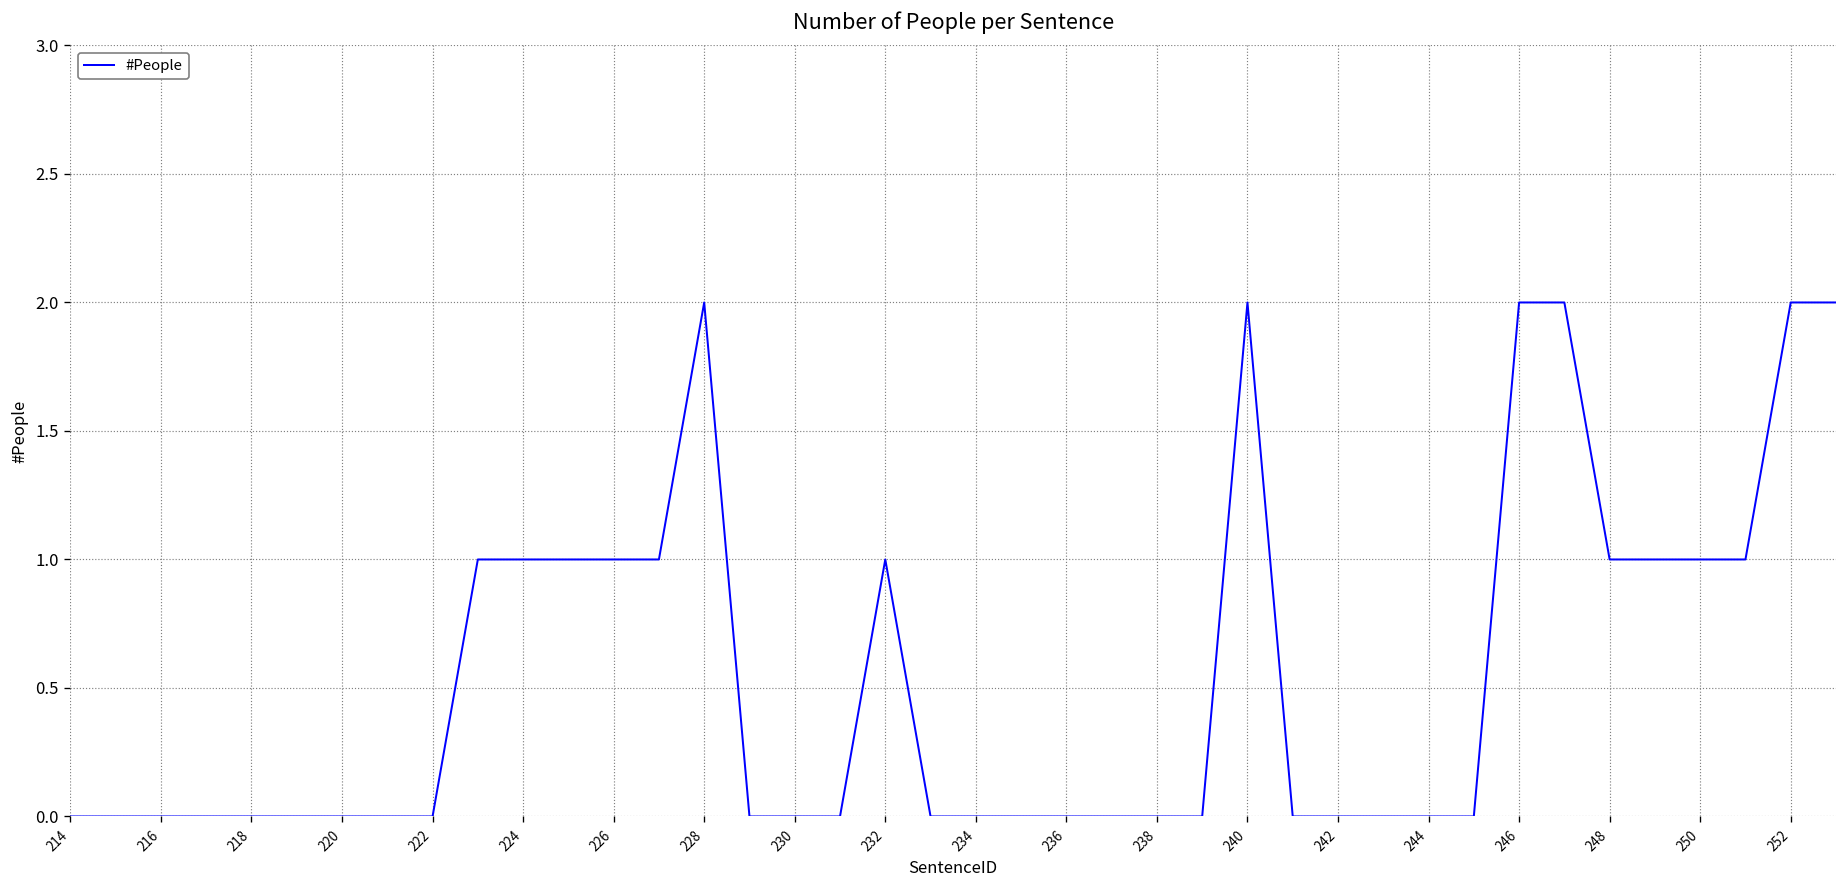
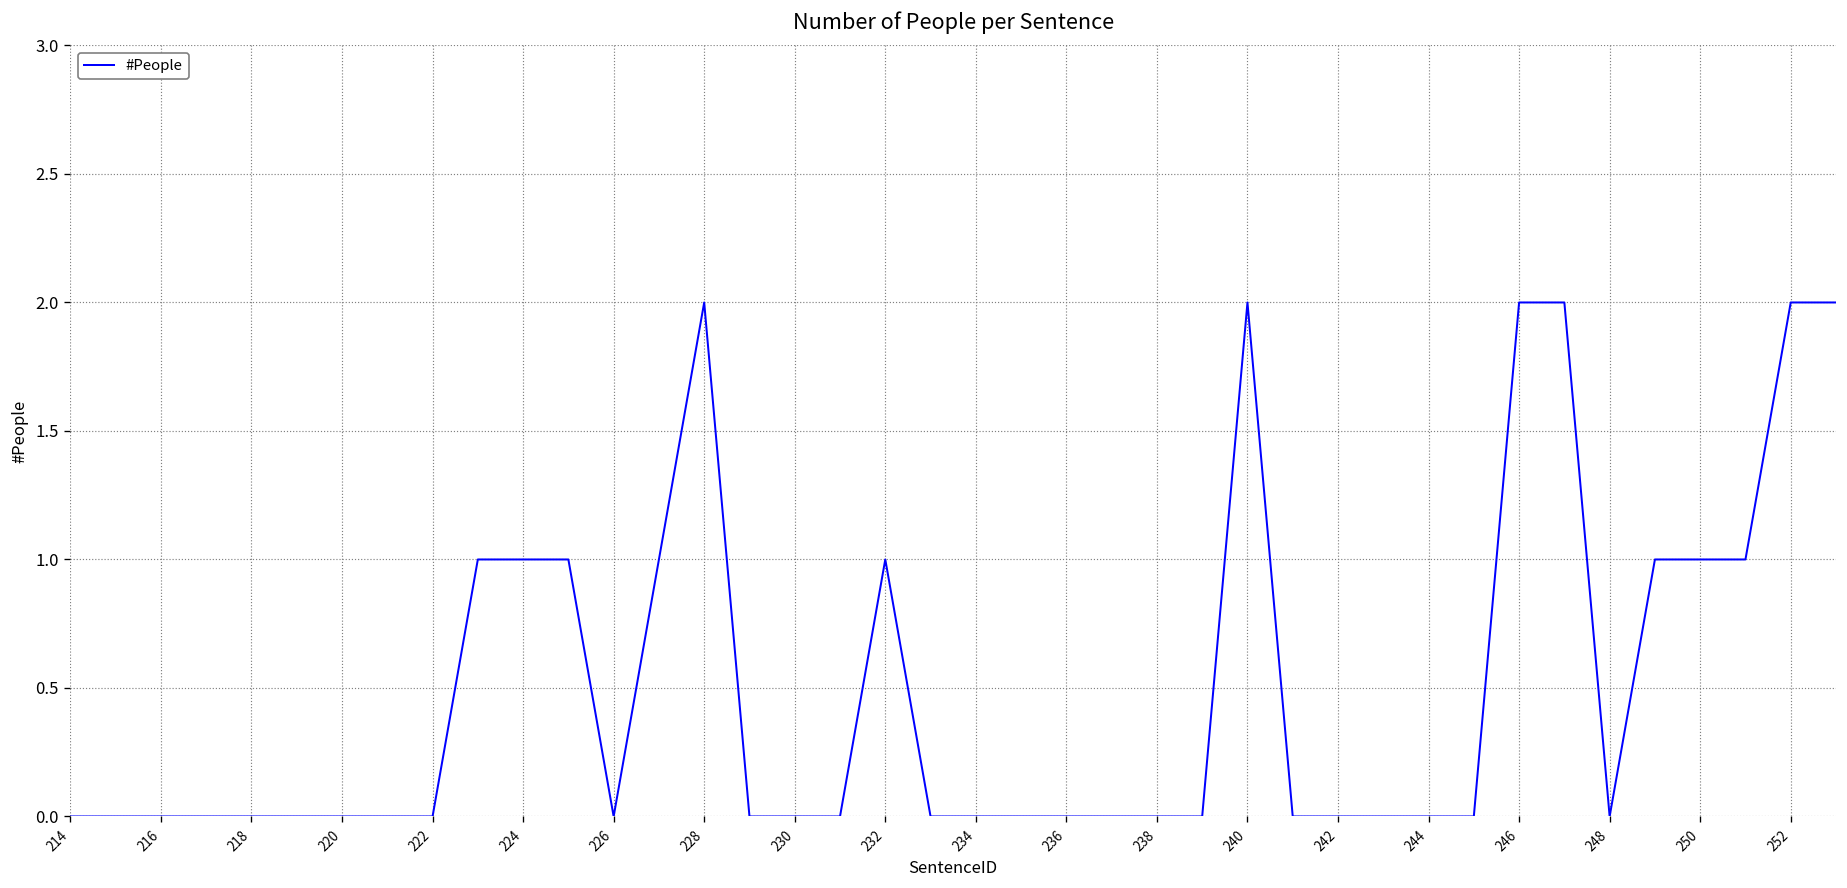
226: 1 -> 0
248: 1 -> 0
